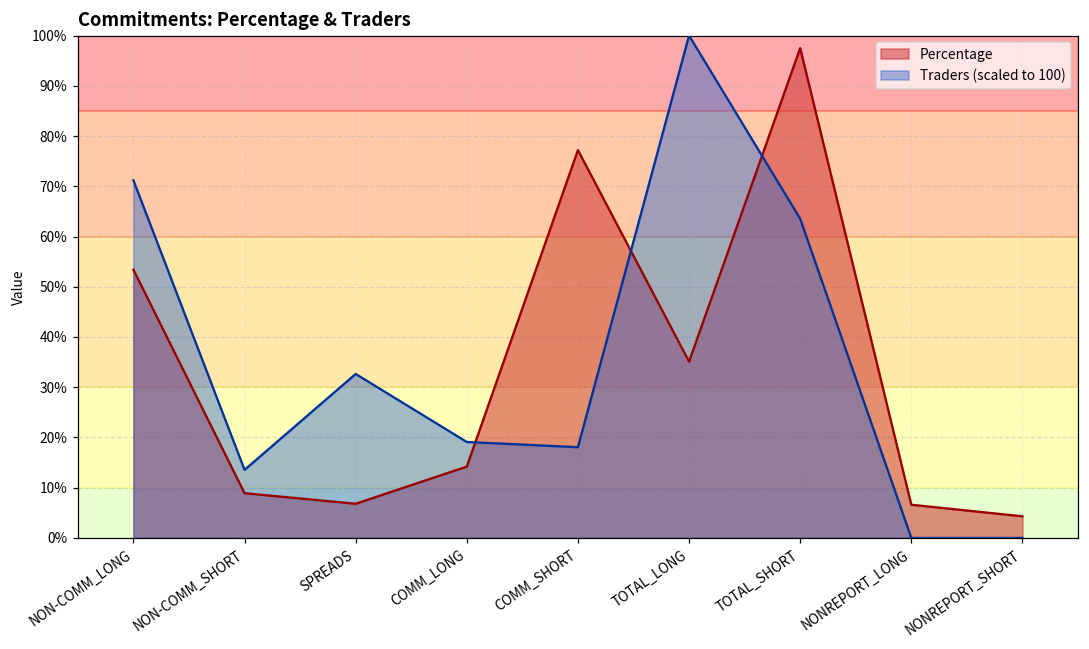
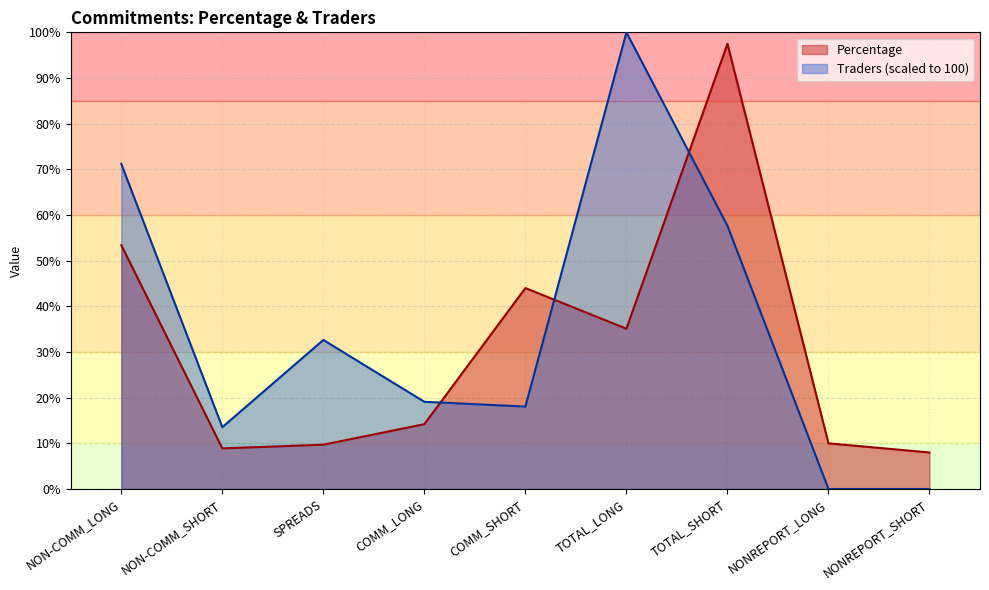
Percentage, SPREADS: 7% -> 10%
Percentage, COMM_SHORT: 77% -> 44%
Traders (scaled to 100), TOTAL_SHORT: 64% -> 58%
Percentage, NONREPORT_LONG: 7% -> 10%
Percentage, NONREPORT_SHORT: 4% -> 8%
